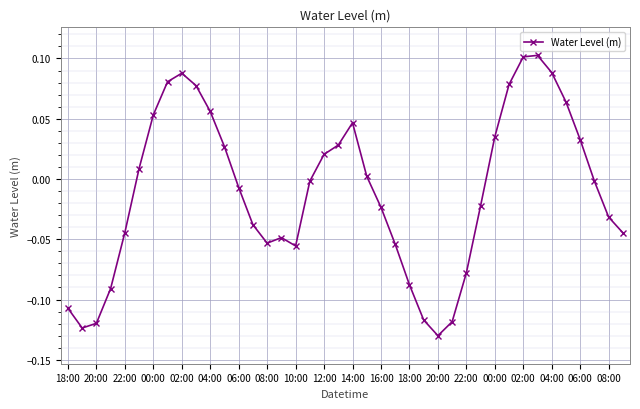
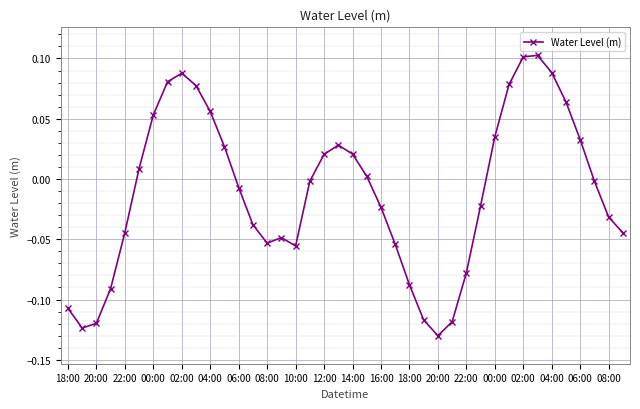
14:00: 0.047 -> 0.021
